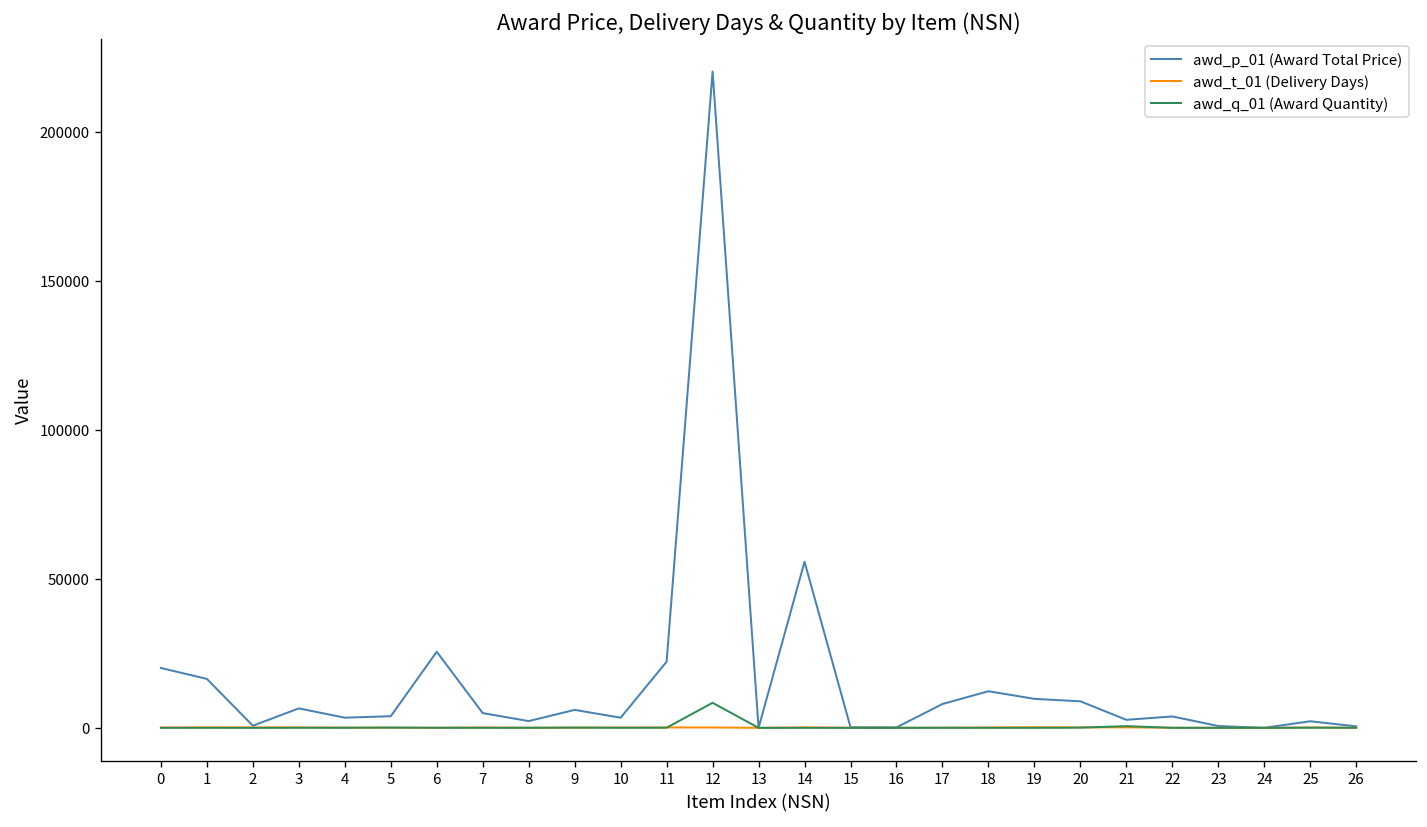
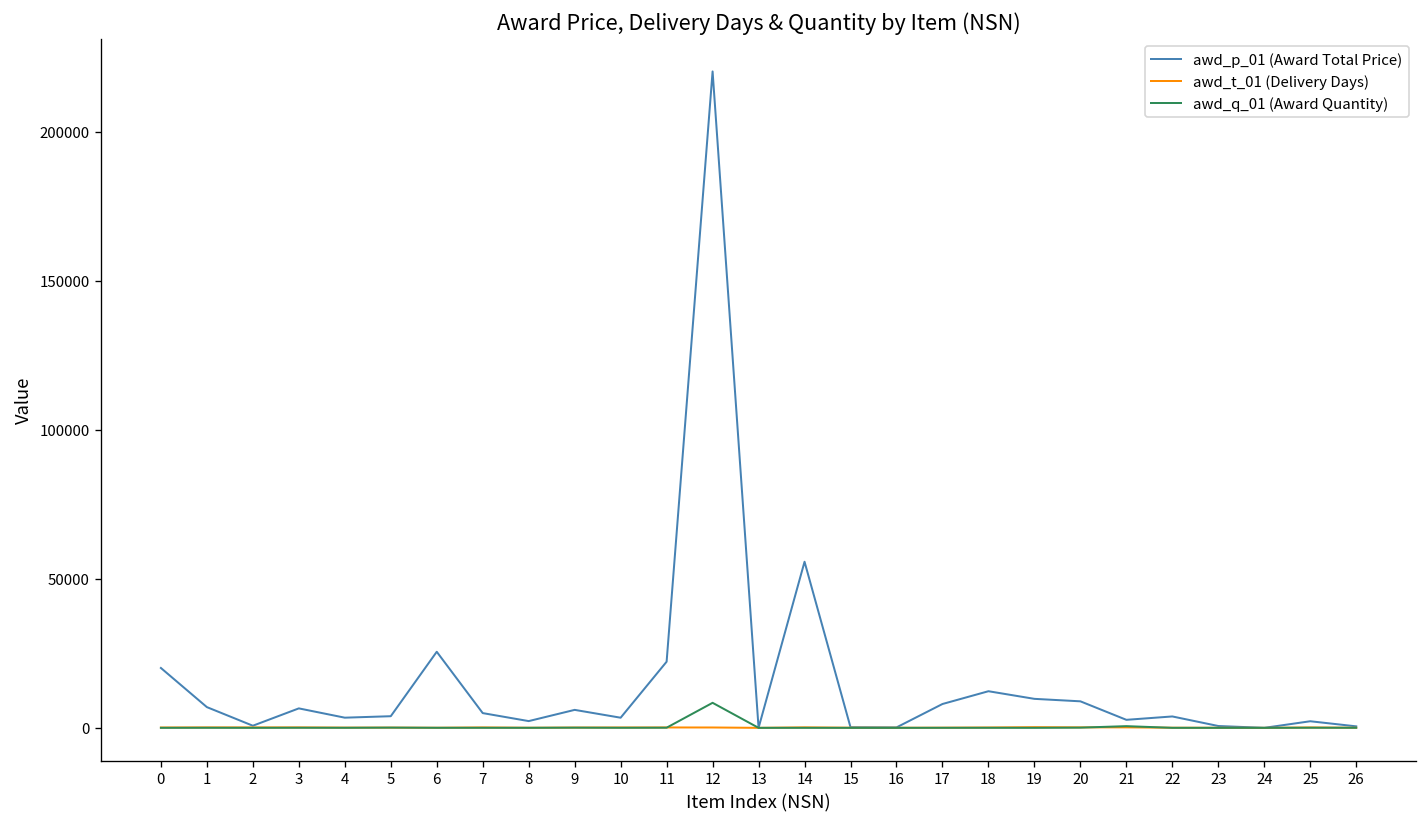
awd_p_01 (Award Total Price), 1: 16000 -> 7000
